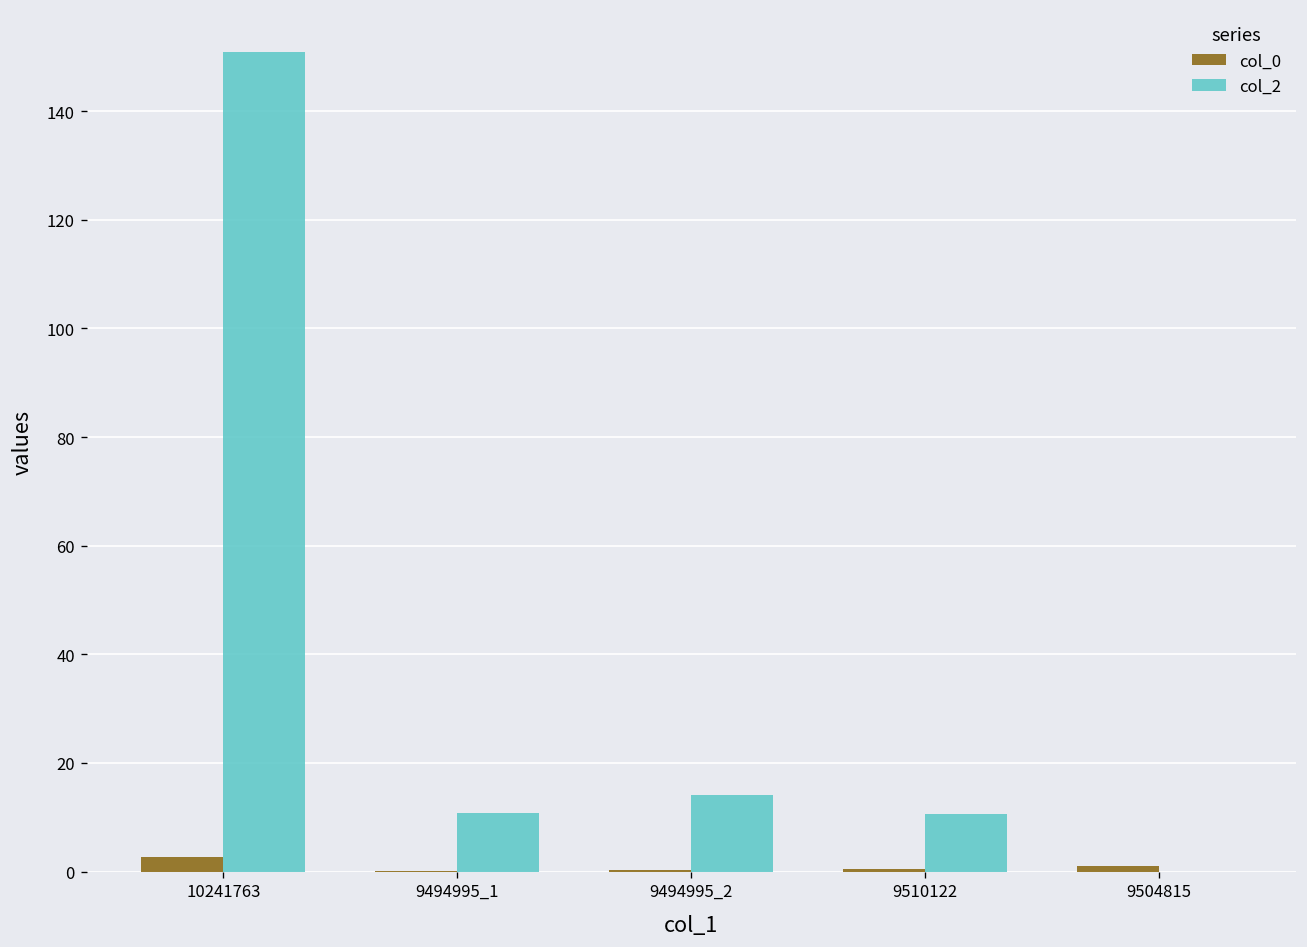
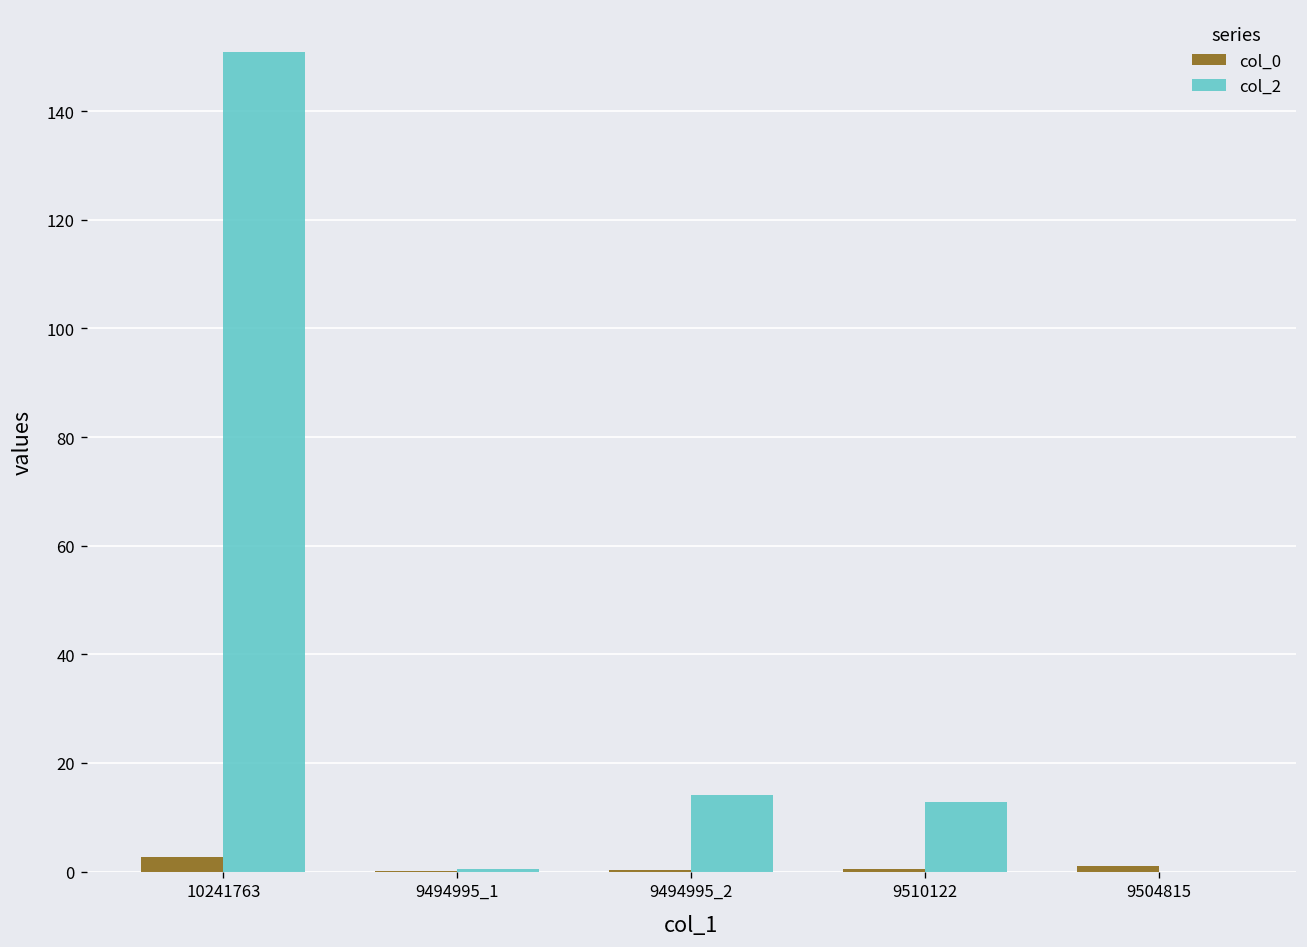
col_2, 9494995_1: 11 -> 1
col_2, 9510122: 11 -> 13
